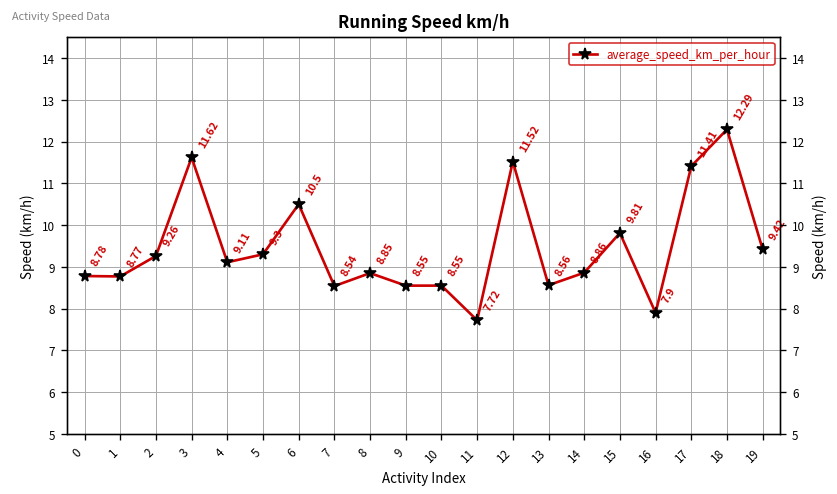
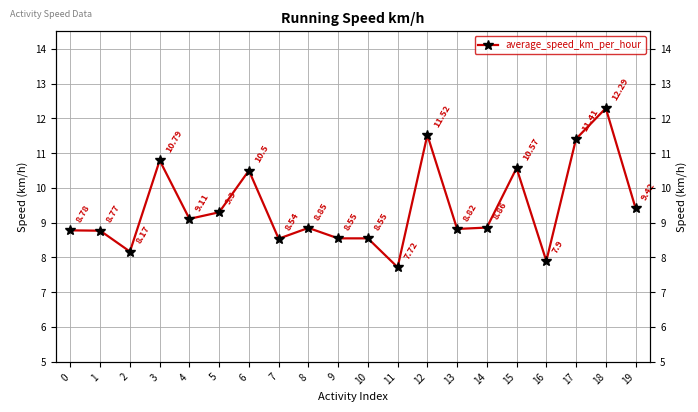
2: 9.26 -> 8.17
3: 11.62 -> 10.79
13: 8.56 -> 8.82
15: 9.81 -> 10.57
